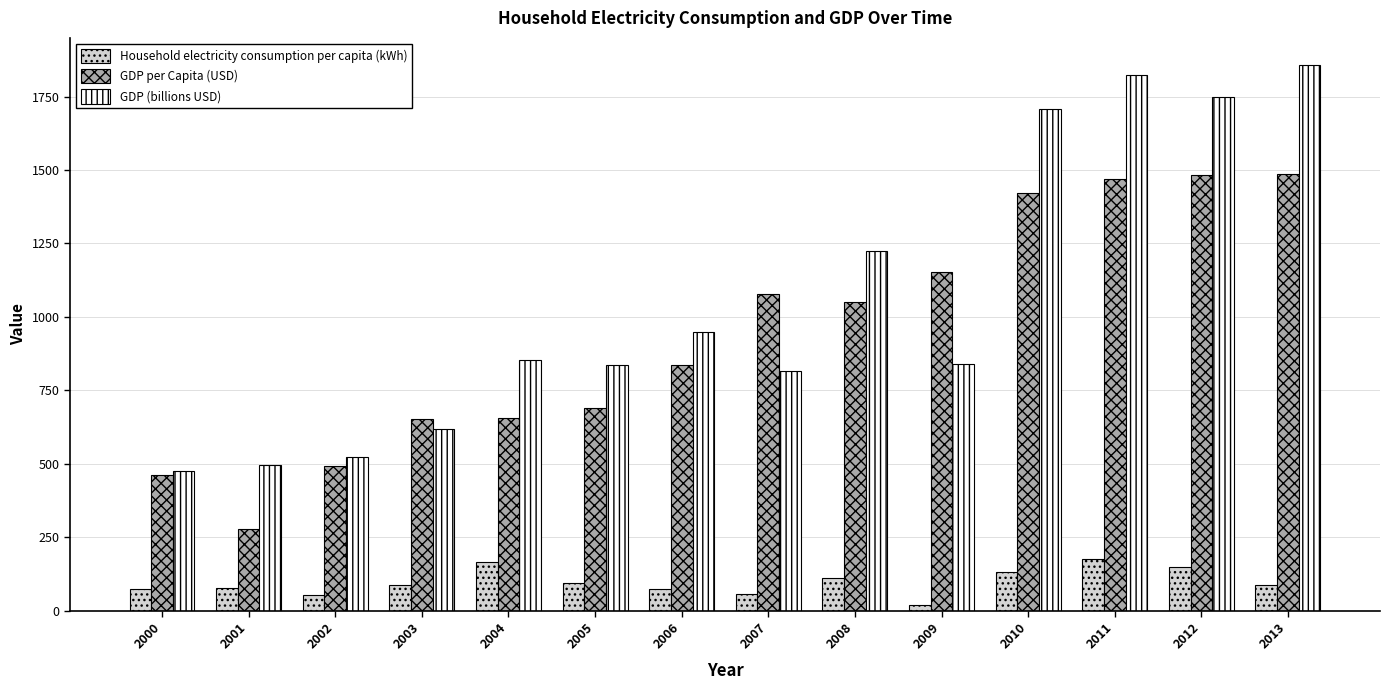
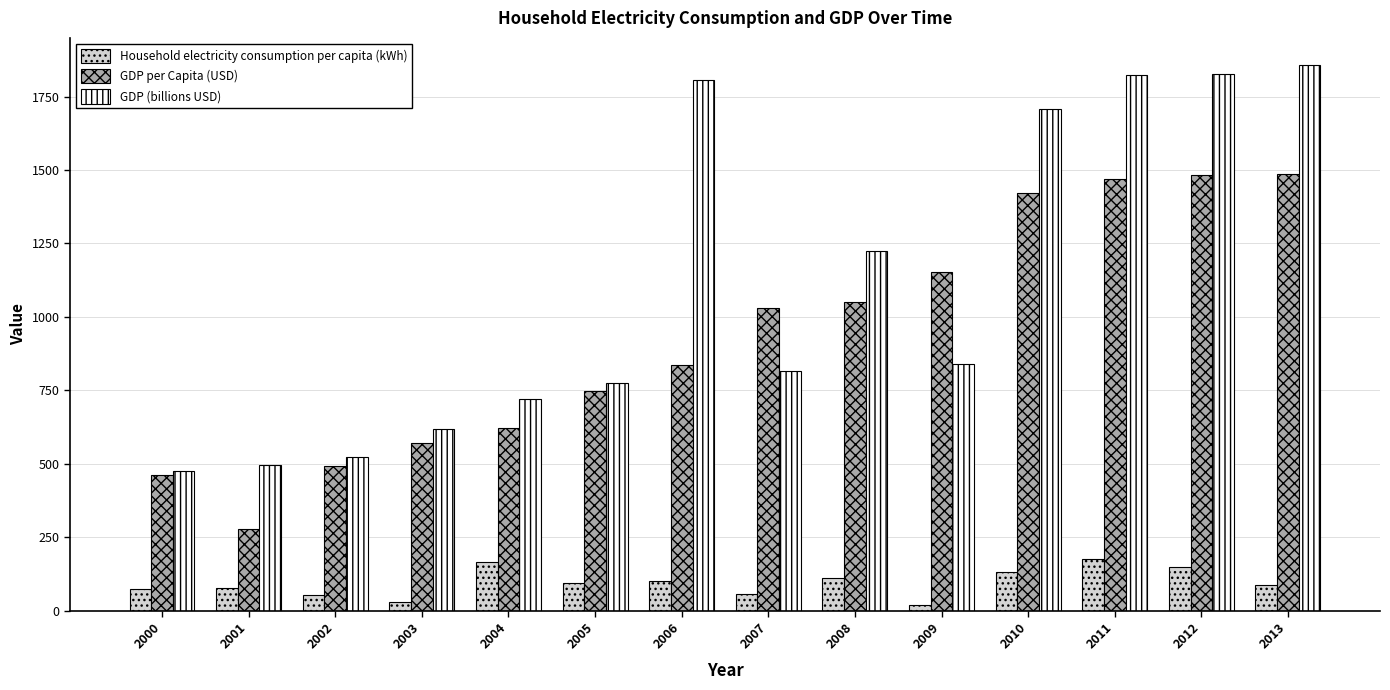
Household electricity consumption per capita (kWh), 2003: 90 -> 30
GDP per Capita (USD), 2003: 650 -> 570
GDP per Capita (USD), 2004: 660 -> 620
GDP (billions USD), 2004: 850 -> 720
GDP per Capita (USD), 2005: 690 -> 750
GDP (billions USD), 2005: 830 -> 770
Household electricity consumption per capita (kWh), 2006: 70 -> 100
GDP (billions USD), 2006: 950 -> 1810
GDP per Capita (USD), 2007: 1080 -> 1030
GDP (billions USD), 2012: 1750 -> 1830
